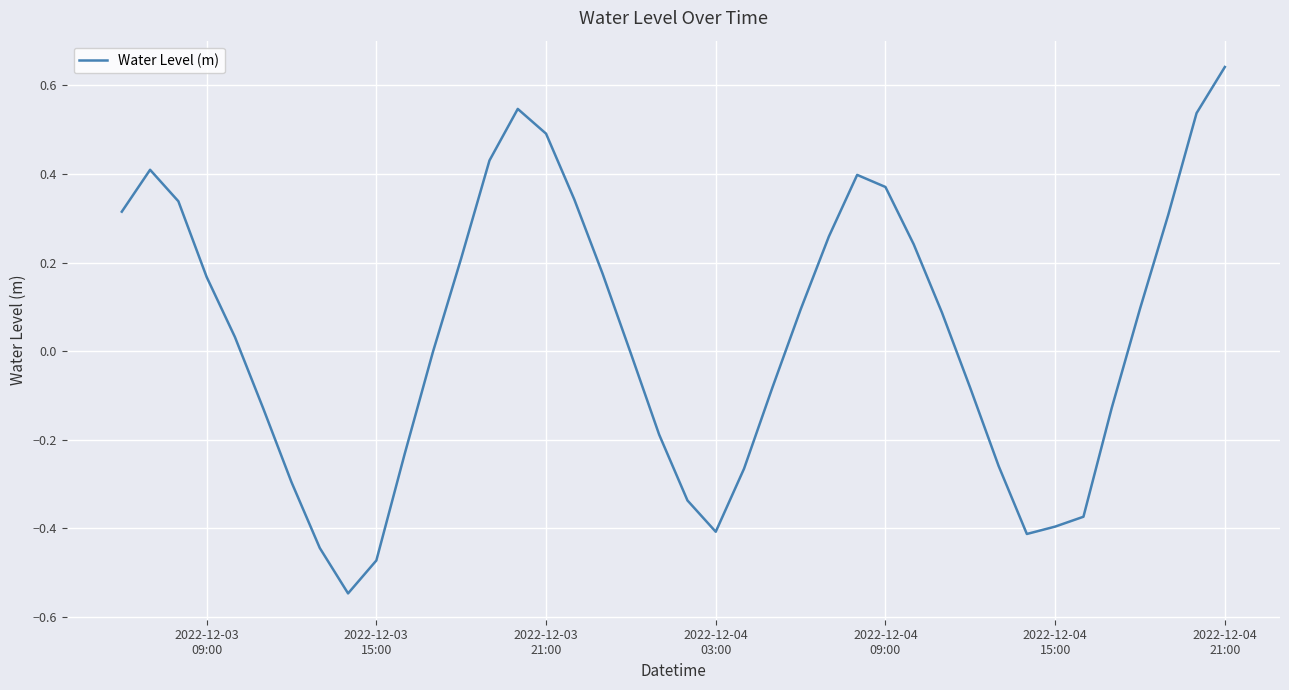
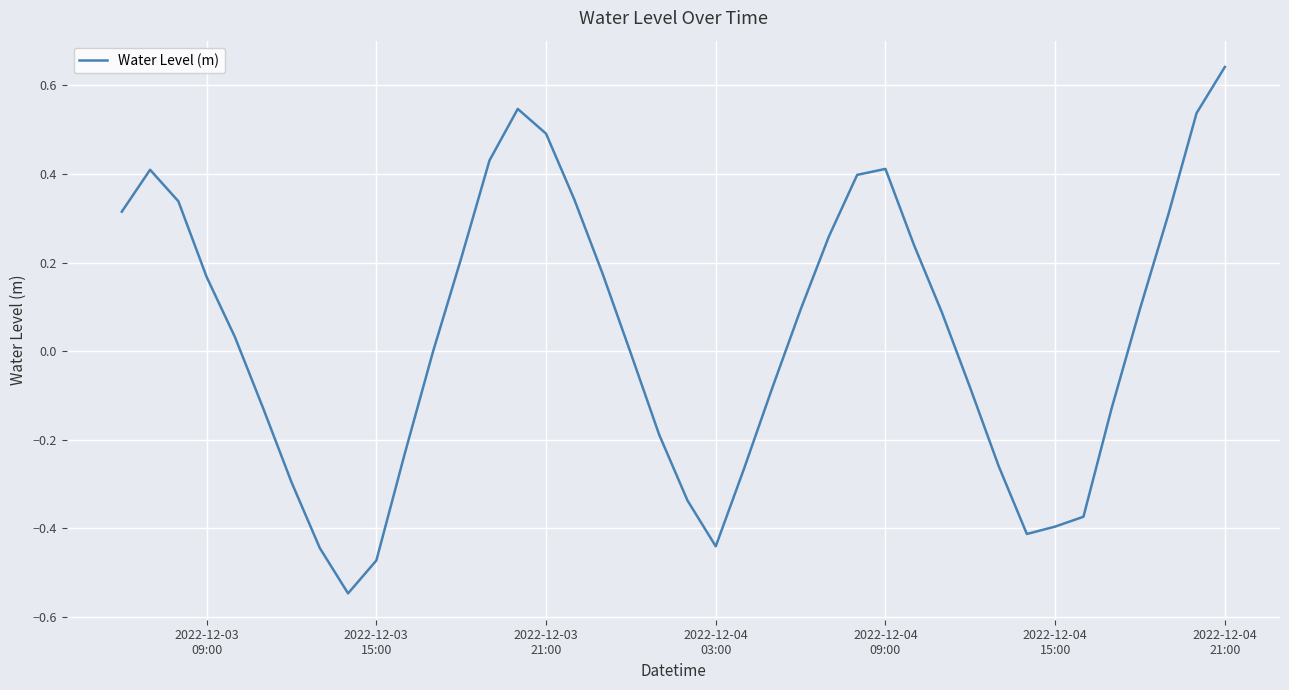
2022-12-04 03:00: -0.41 -> -0.44
2022-12-04 09:00: 0.37 -> 0.41
